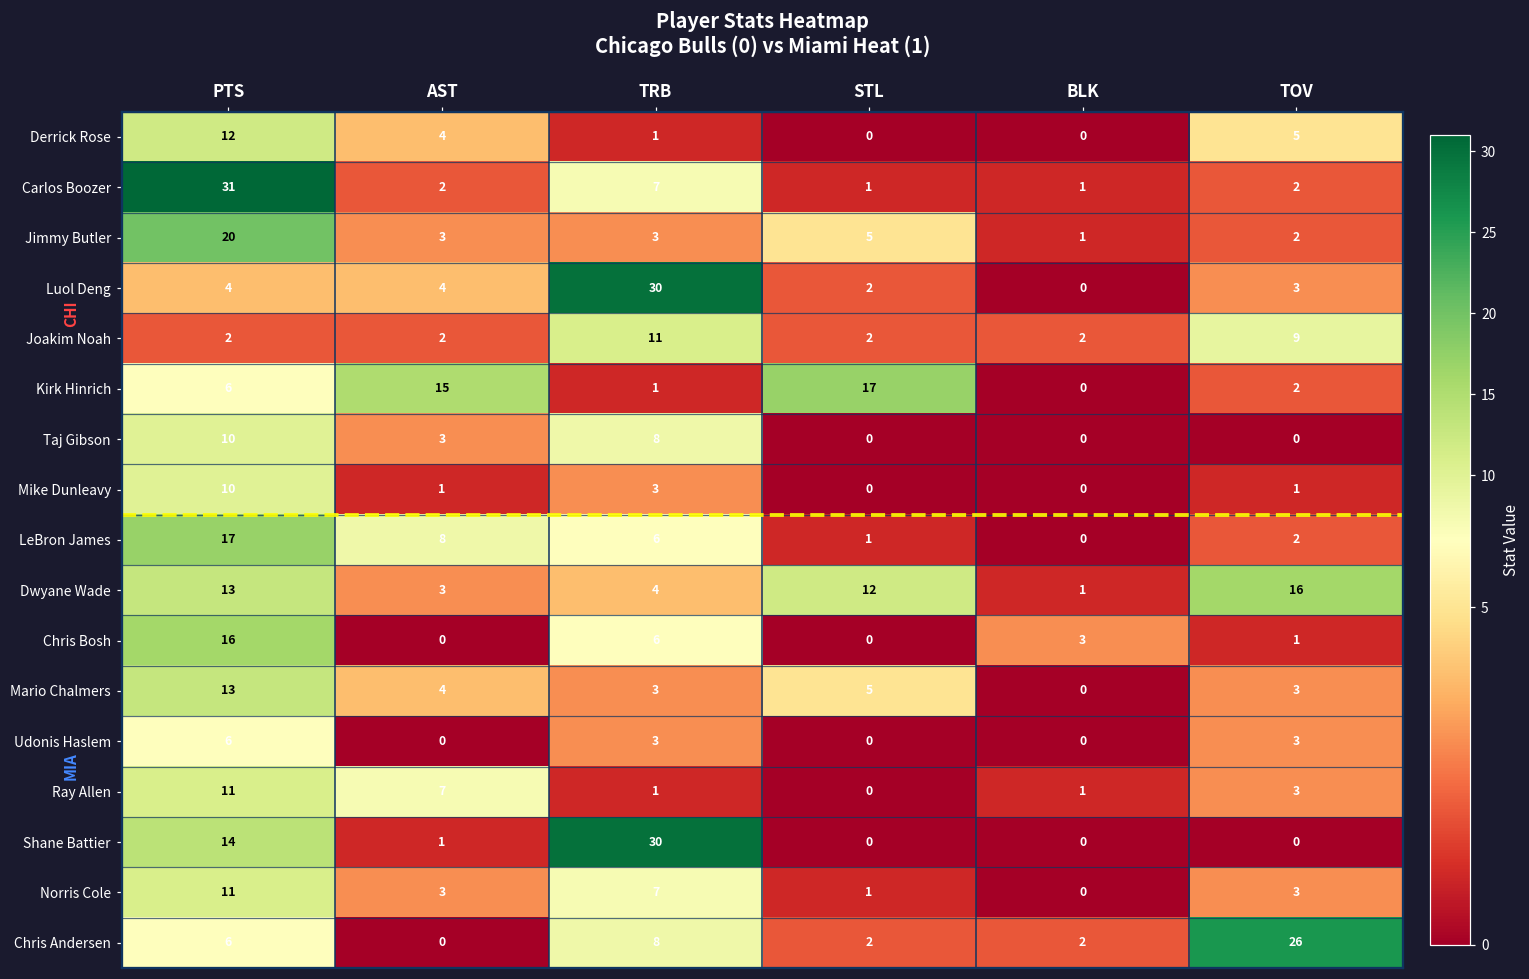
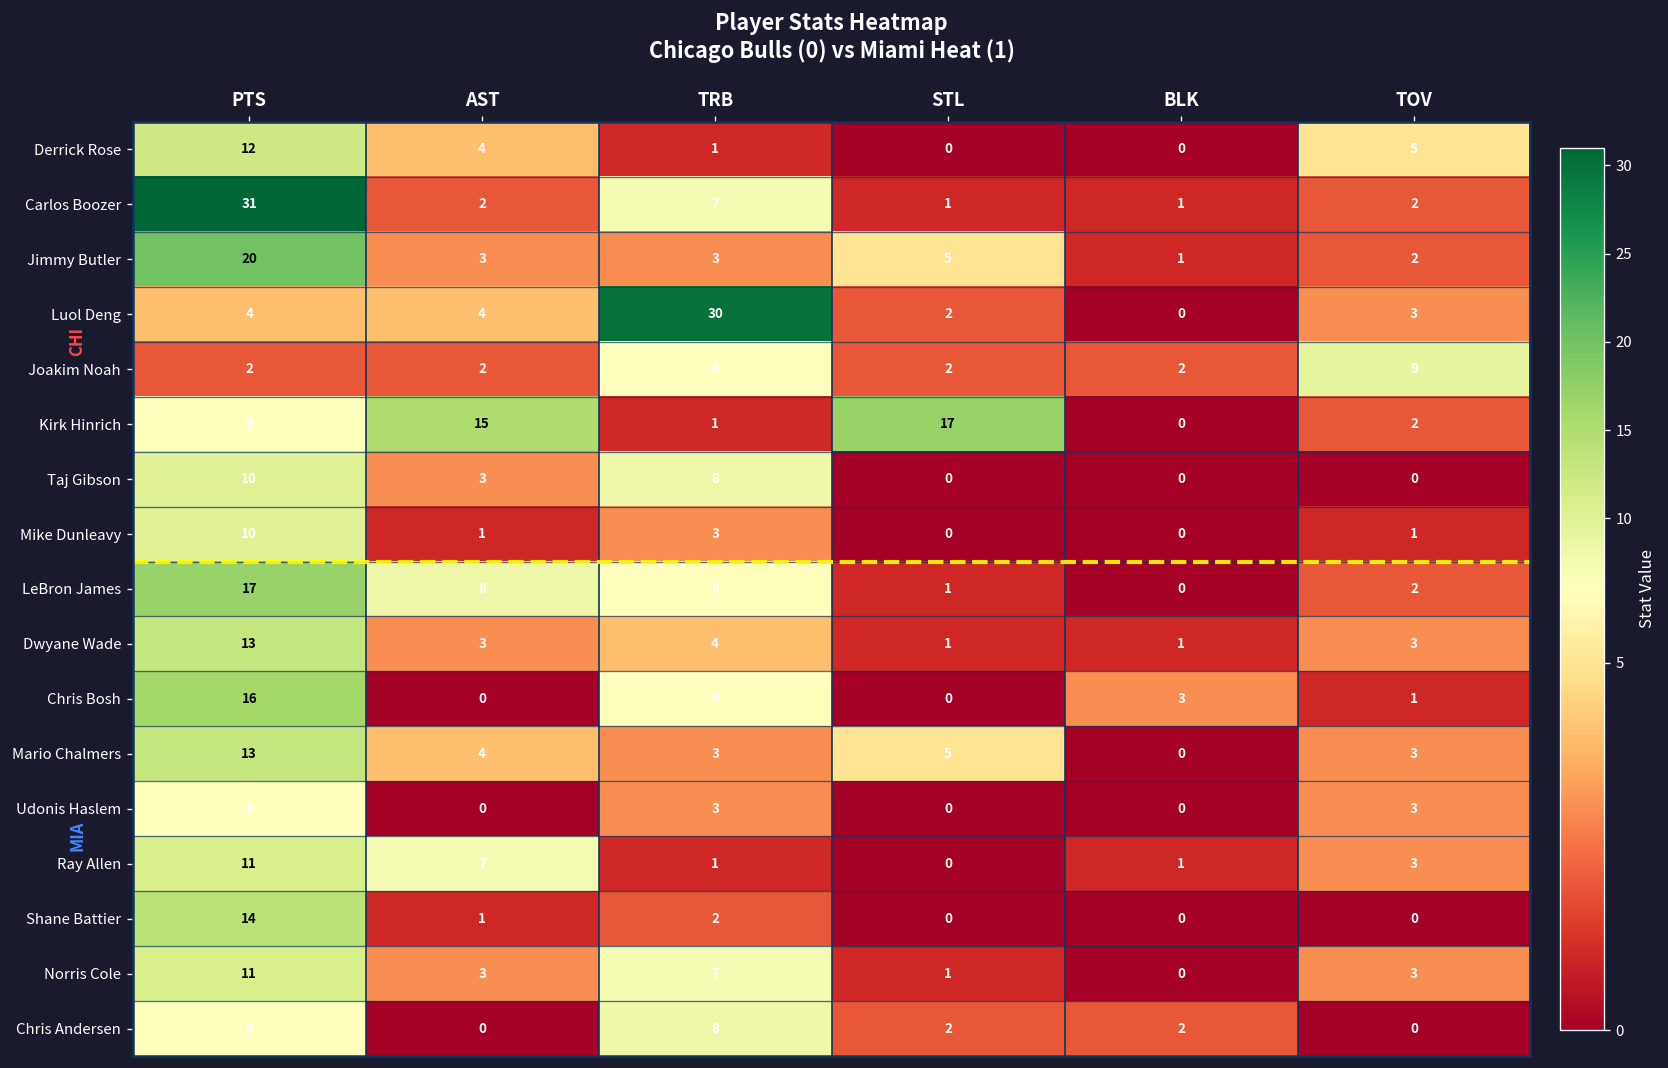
Joakim Noah, TRB: 11 -> 6
Dwyane Wade, STL: 12 -> 1
Dwyane Wade, TOV: 16 -> 3
Shane Battier, TRB: 30 -> 2
Chris Andersen, TOV: 26 -> 0
